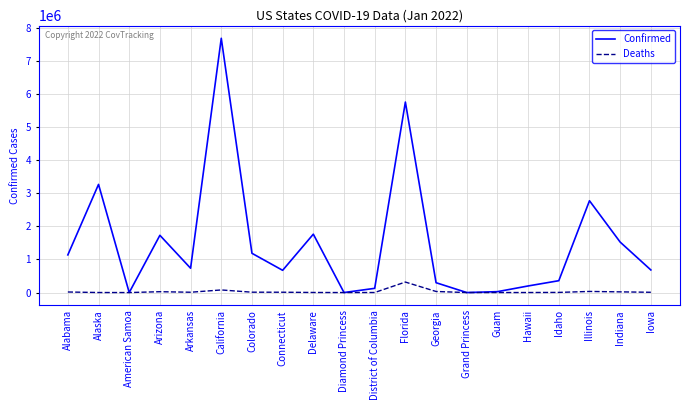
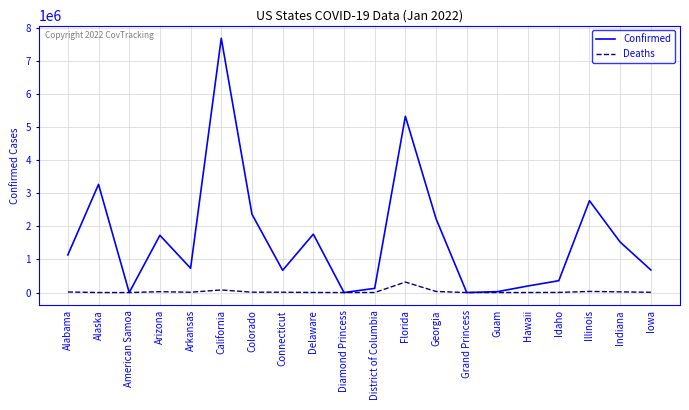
Confirmed, Colorado: 1200000 -> 2400000
Confirmed, Florida: 5800000 -> 5300000
Confirmed, Georgia: 300000 -> 2200000
